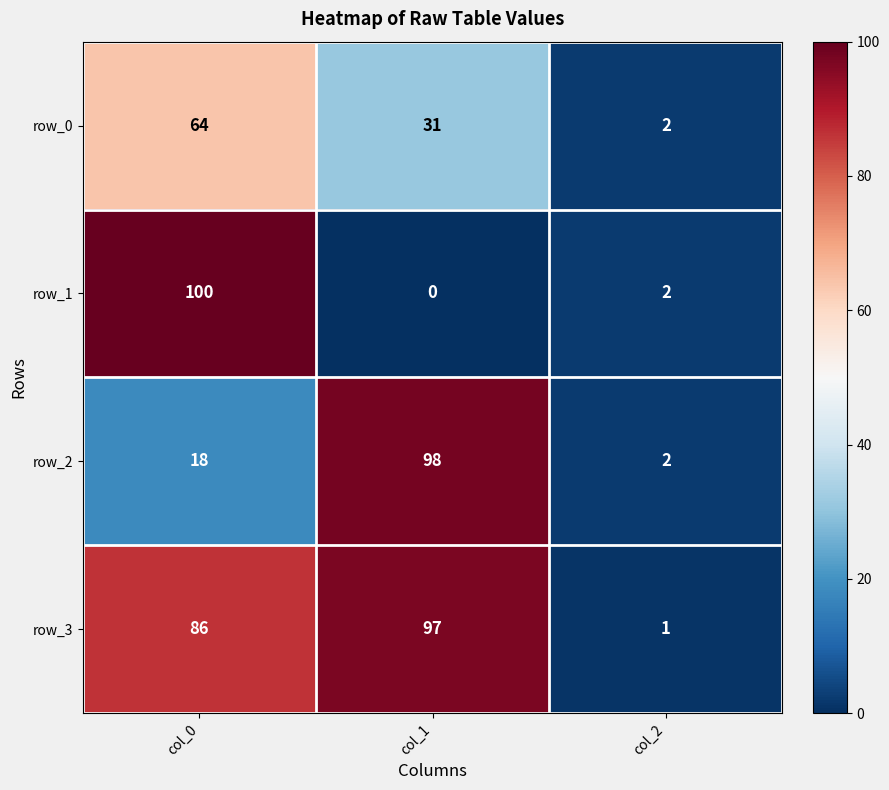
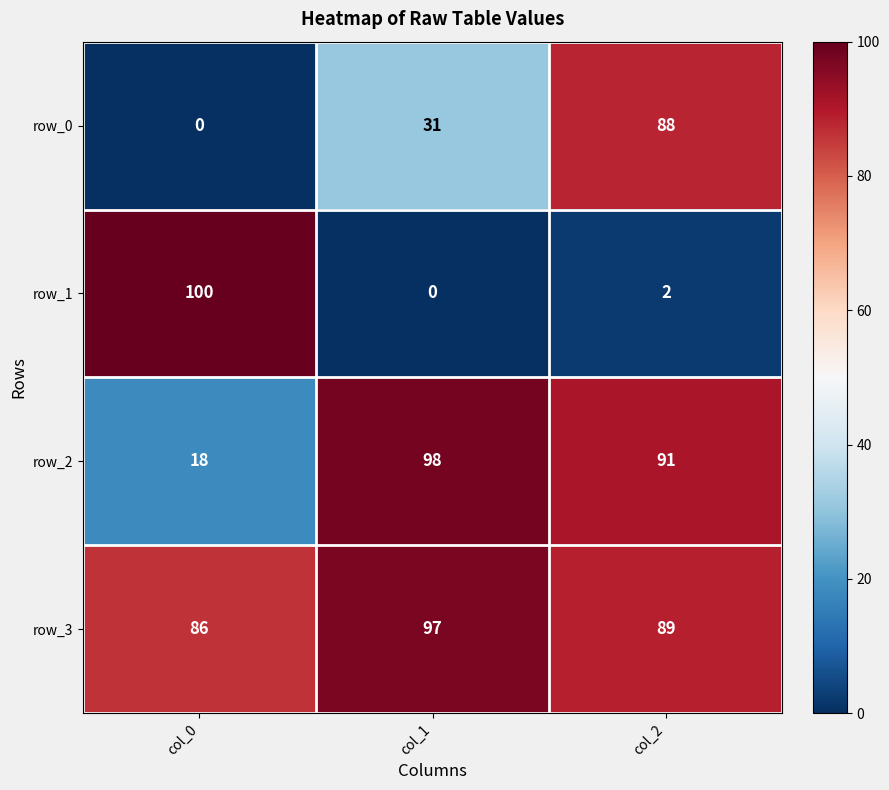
row_0, col_0: 64 -> 0
row_0, col_2: 2 -> 88
row_2, col_2: 2 -> 91
row_3, col_2: 1 -> 89
